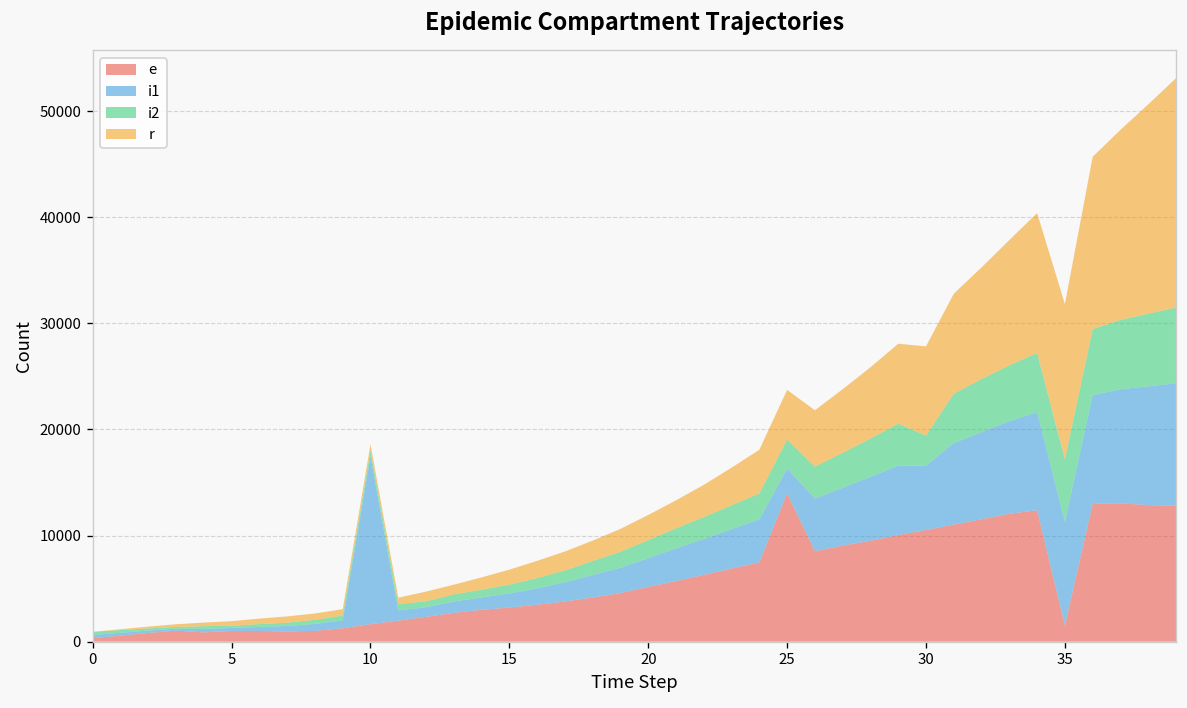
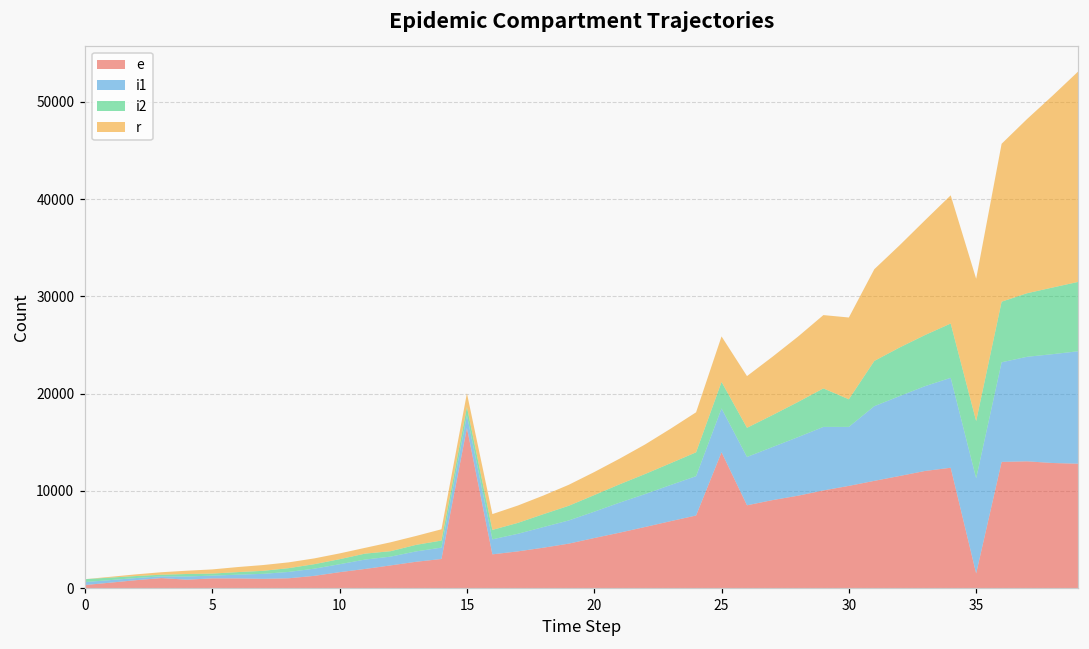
i1, 10: 16000 -> 1000
e, 15: 3000 -> 16000
i1, 25: 2000 -> 5000
